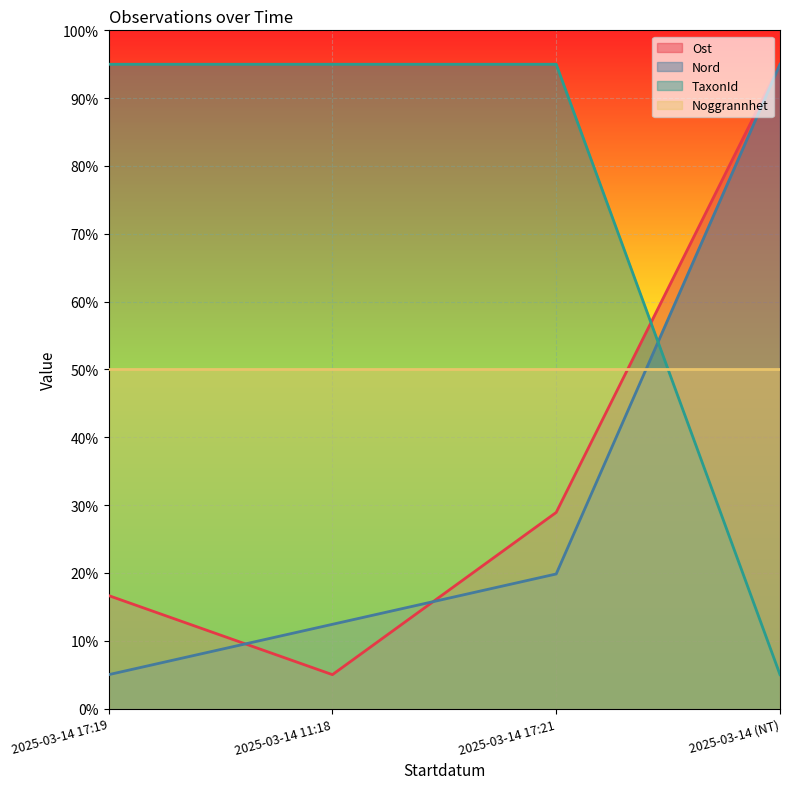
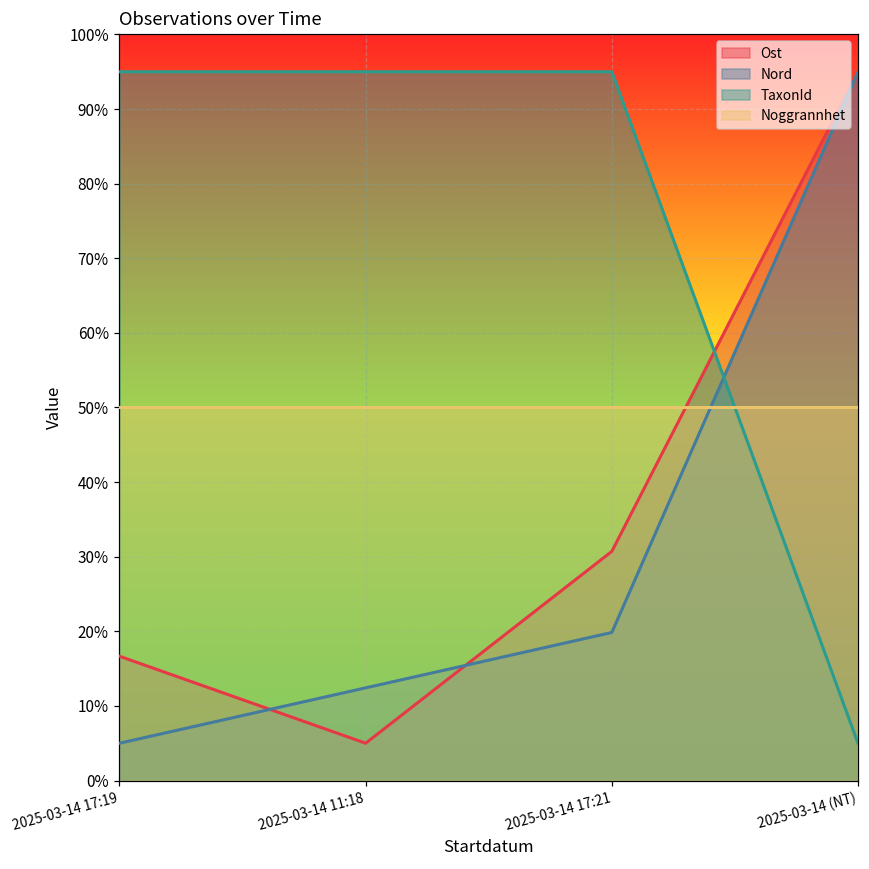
Ost, 2025-03-14 17:21: 29% -> 31%
